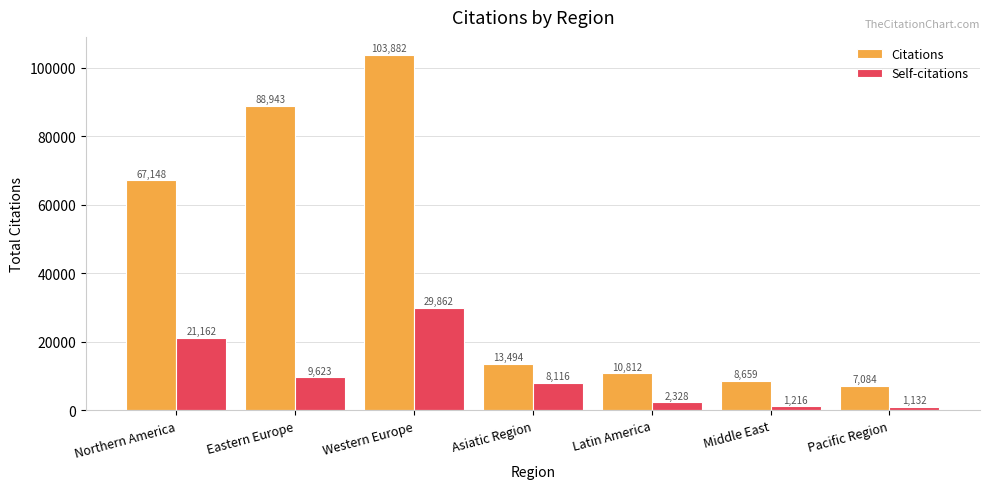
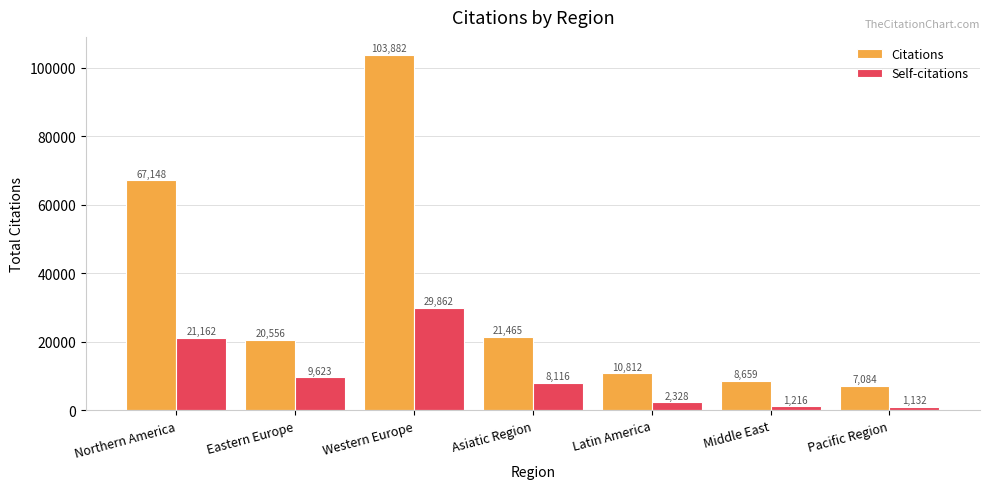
Citations, Eastern Europe: 88,943 -> 20,556
Citations, Asiatic Region: 13,494 -> 21,465
